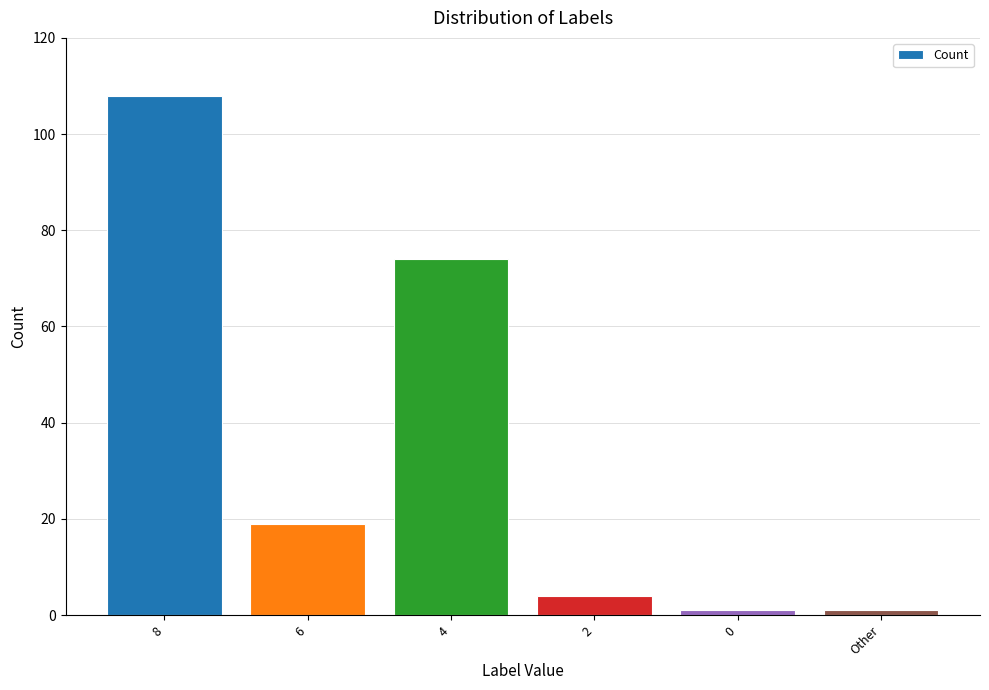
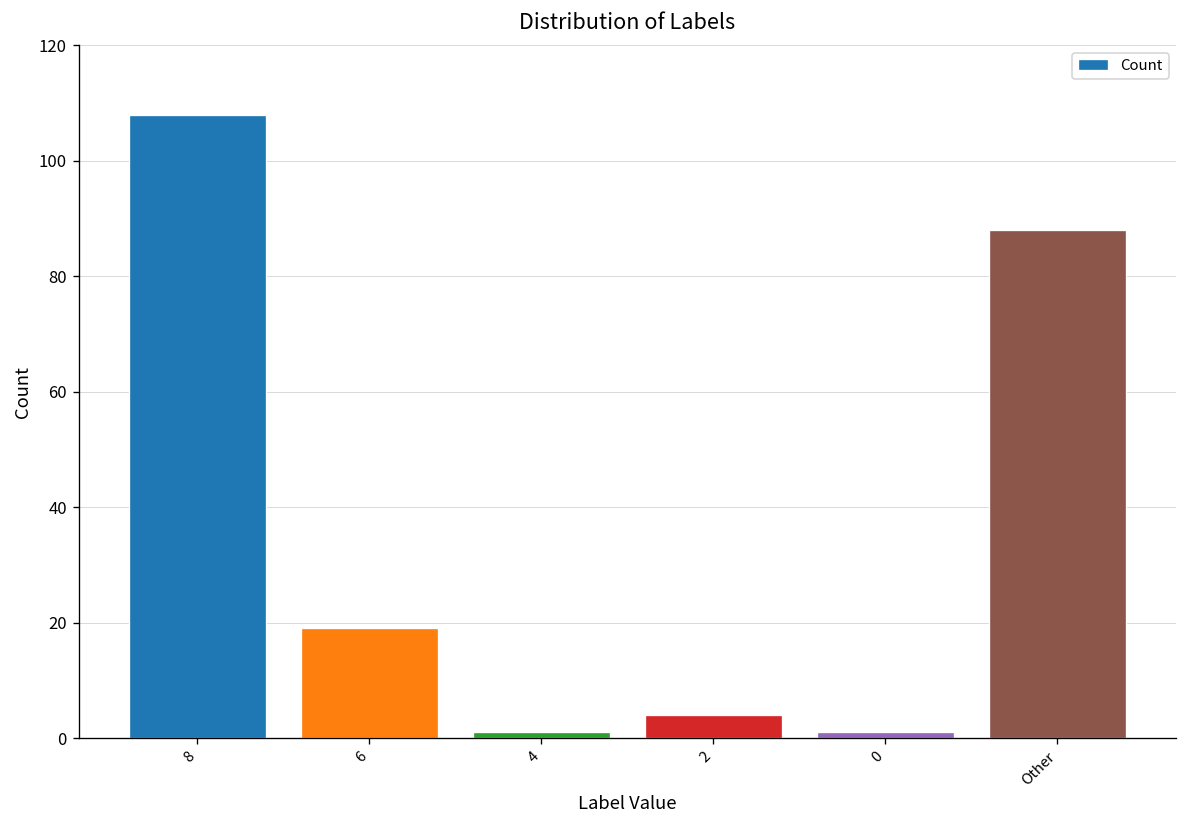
4: 74 -> 1
Other: 1 -> 88
